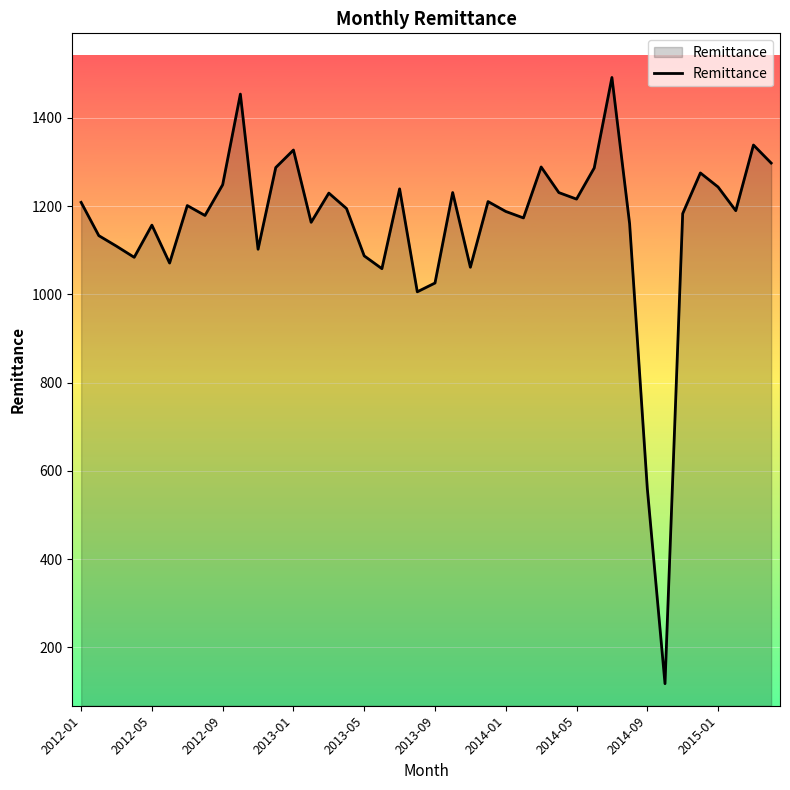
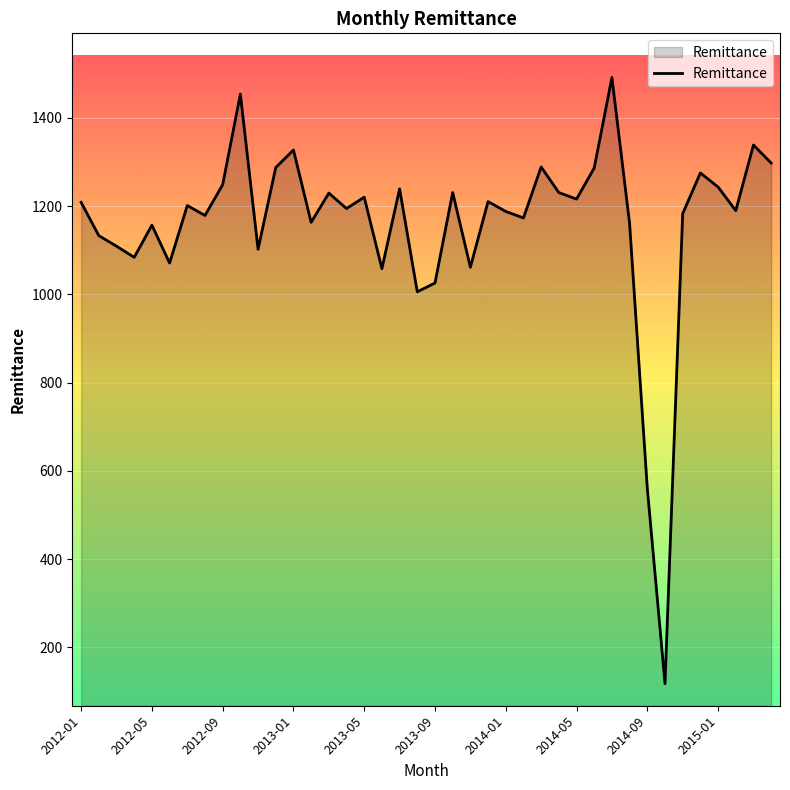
2013-05: 1090 -> 1220
